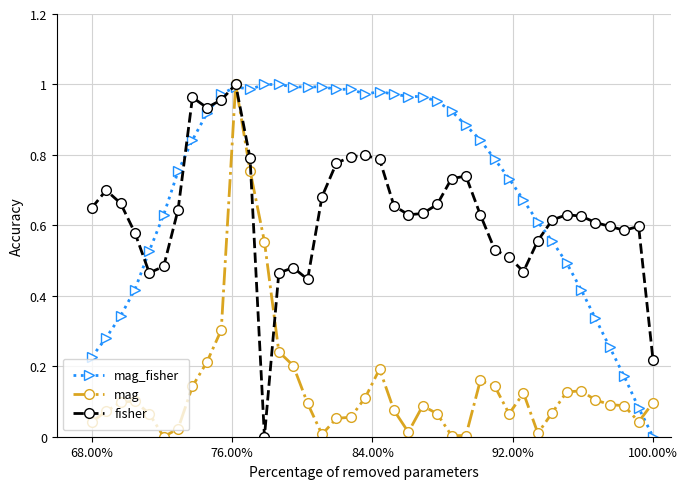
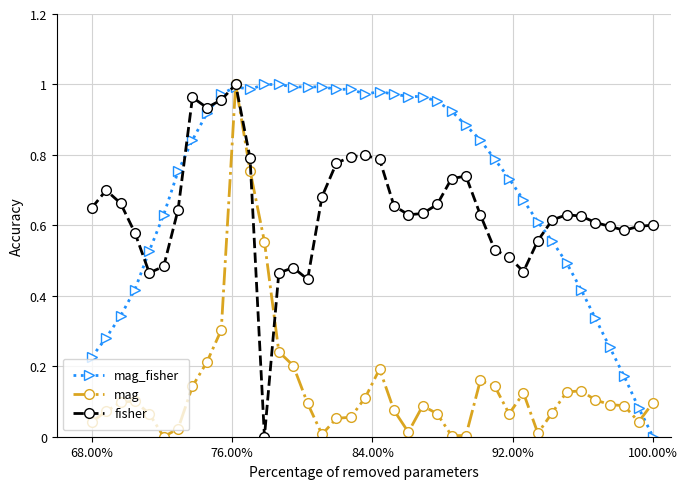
fisher, 100.00%: 0.22 -> 0.60
